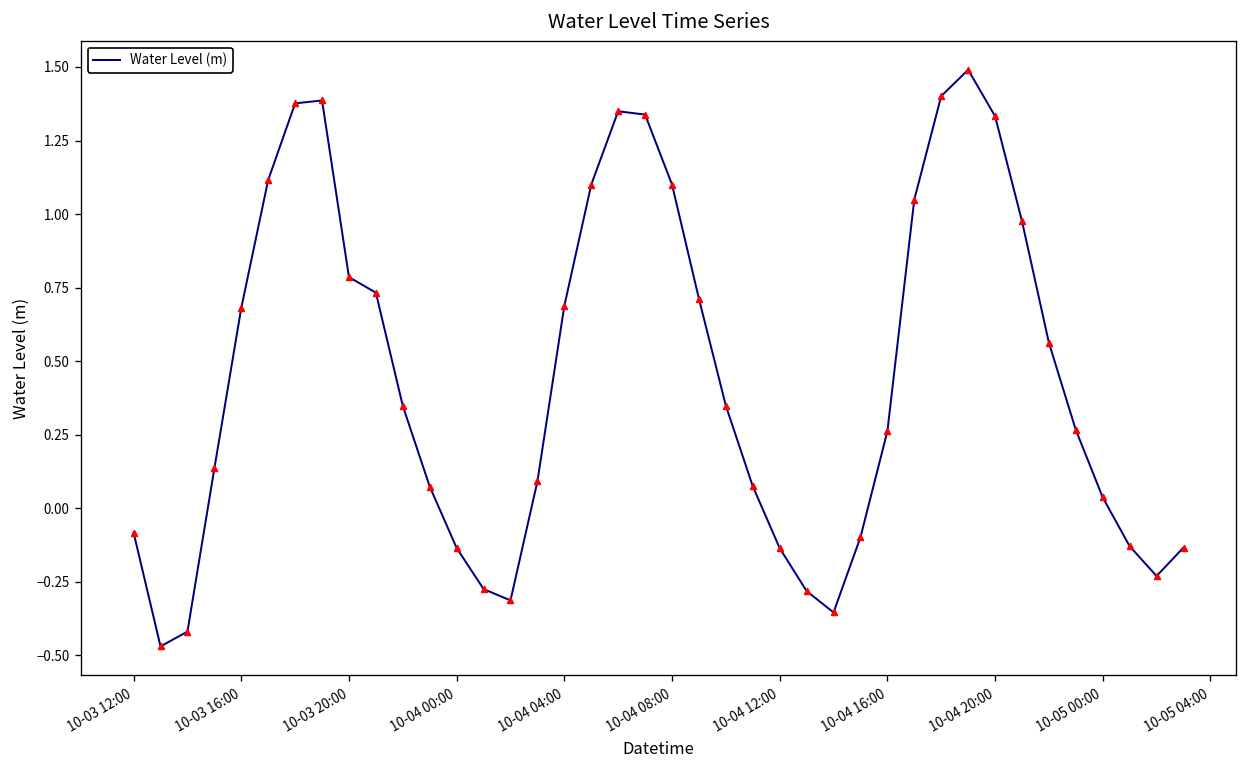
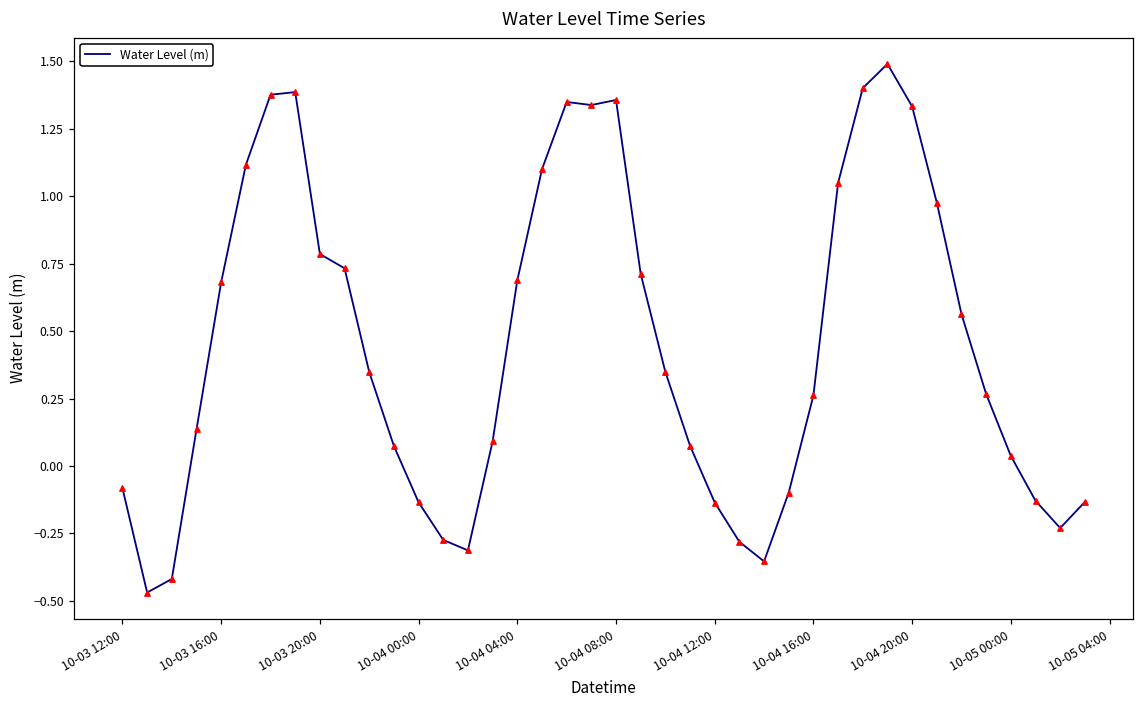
10-04 08:00: 1.10 -> 1.36
